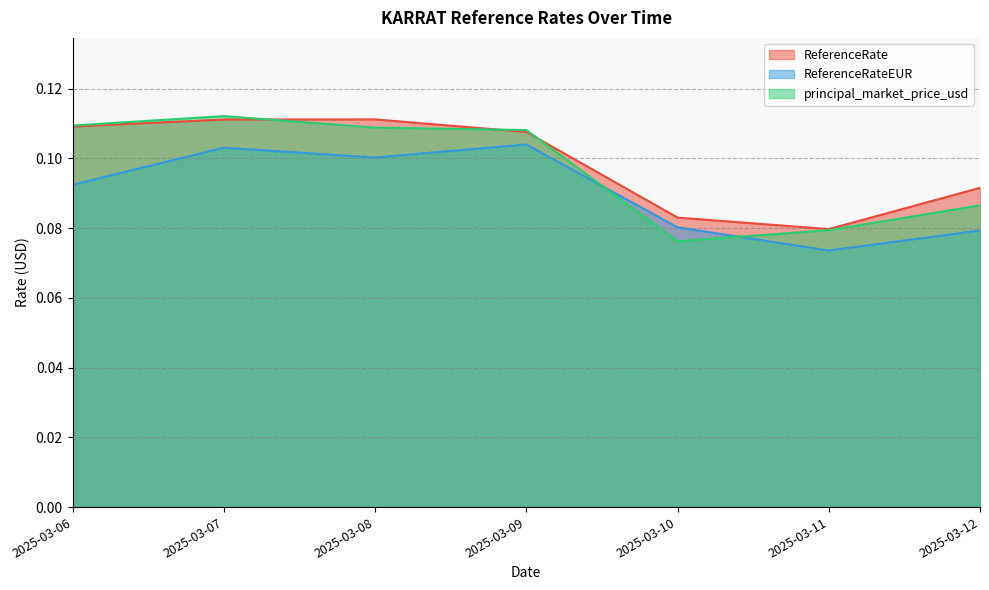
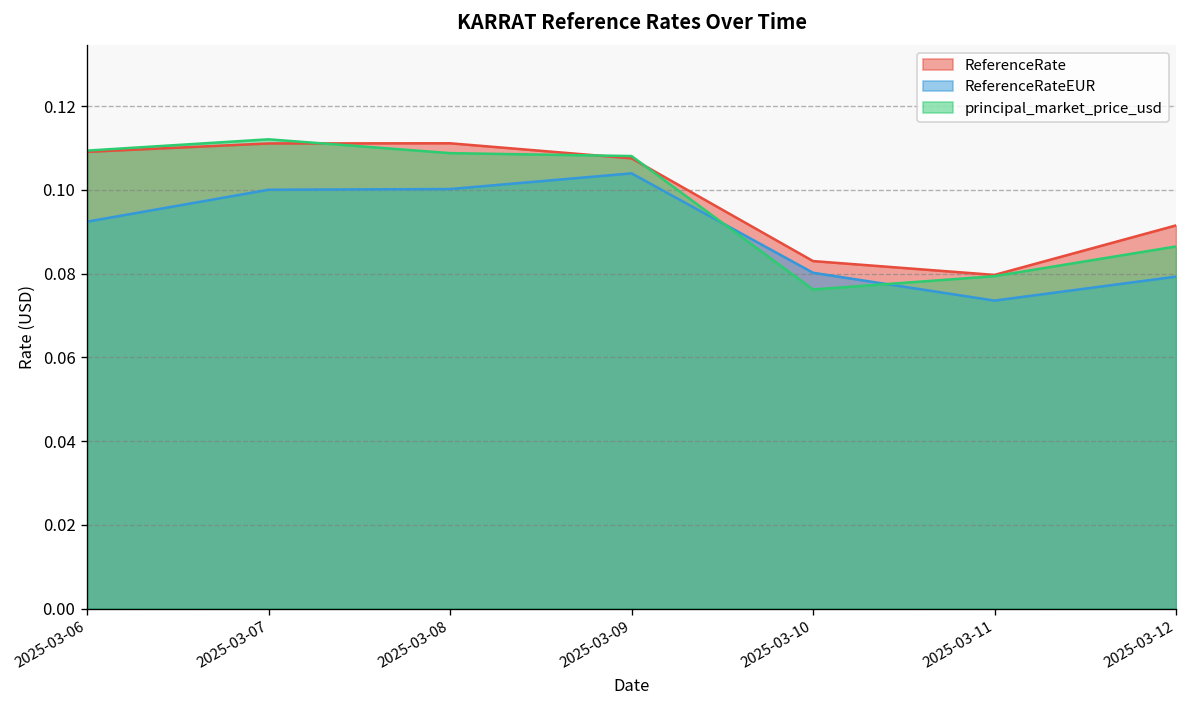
ReferenceRateEUR, 2025-03-07: 0.103 -> 0.100
